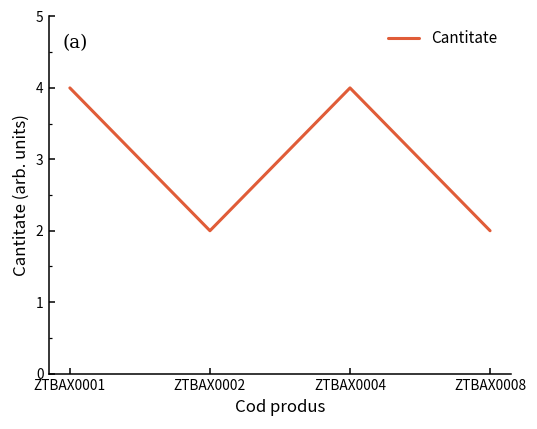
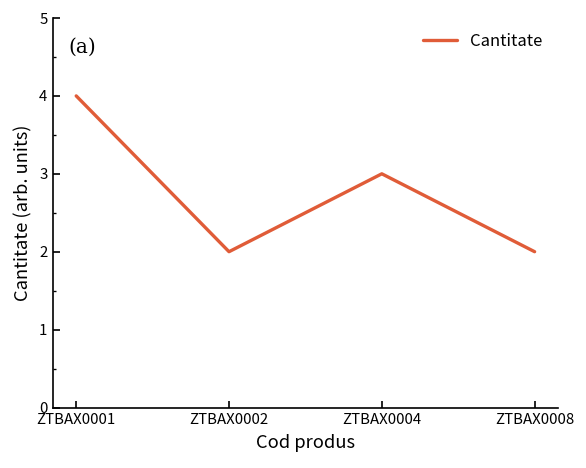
ZTBAX0004: 4 -> 3
